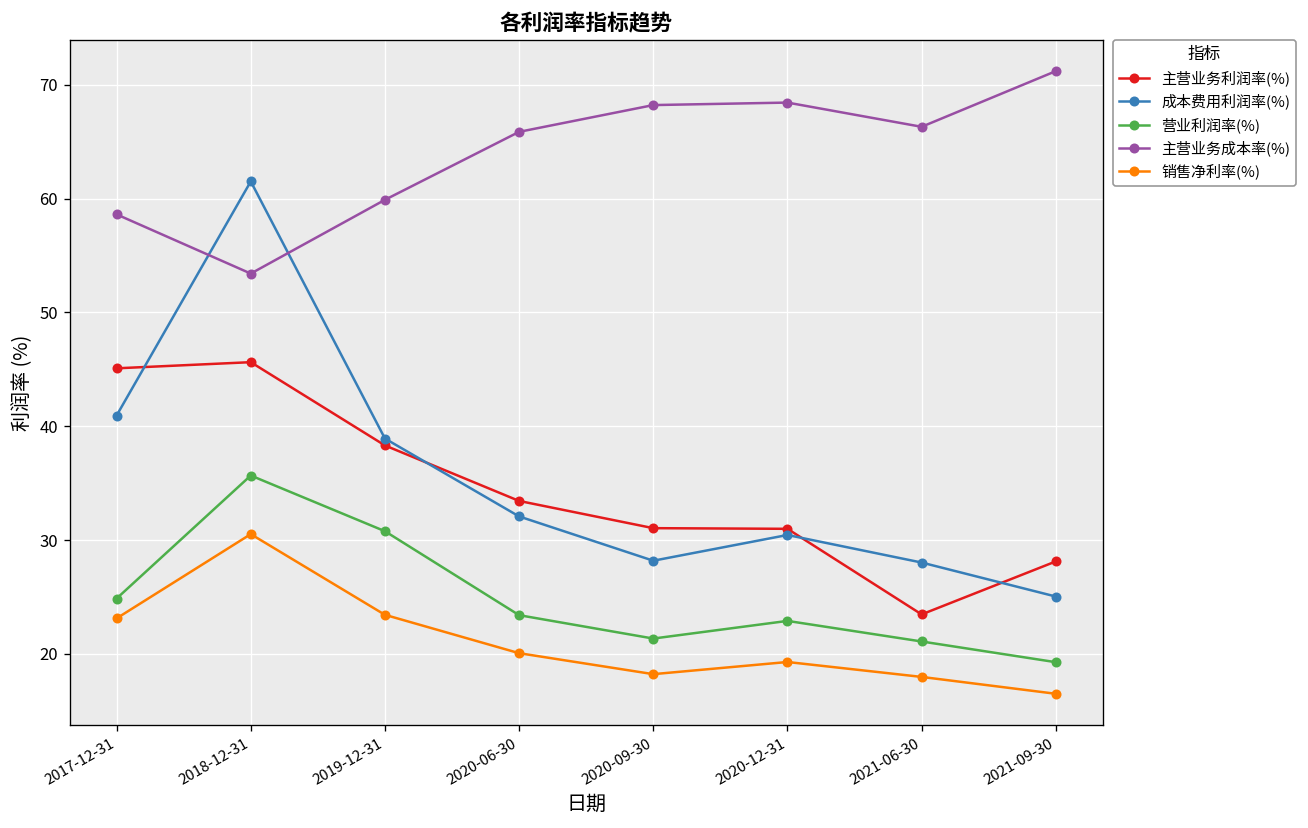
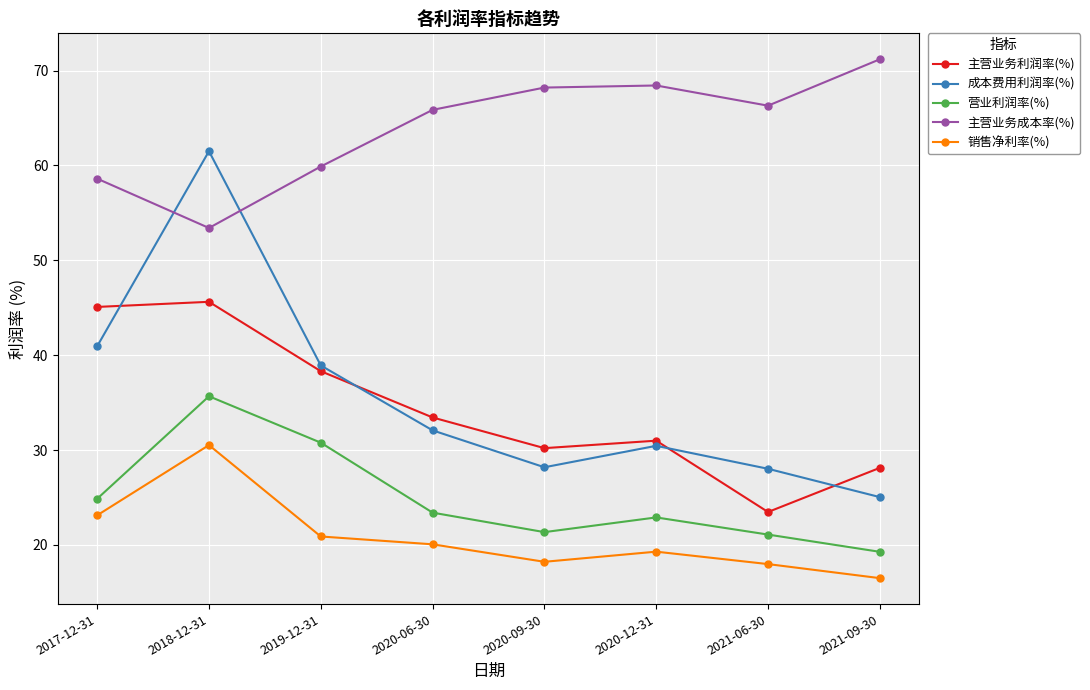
销售净利率(%), 2019-12-31: 23 -> 21
主营业务利润率(%), 2020-09-30: 31 -> 30
